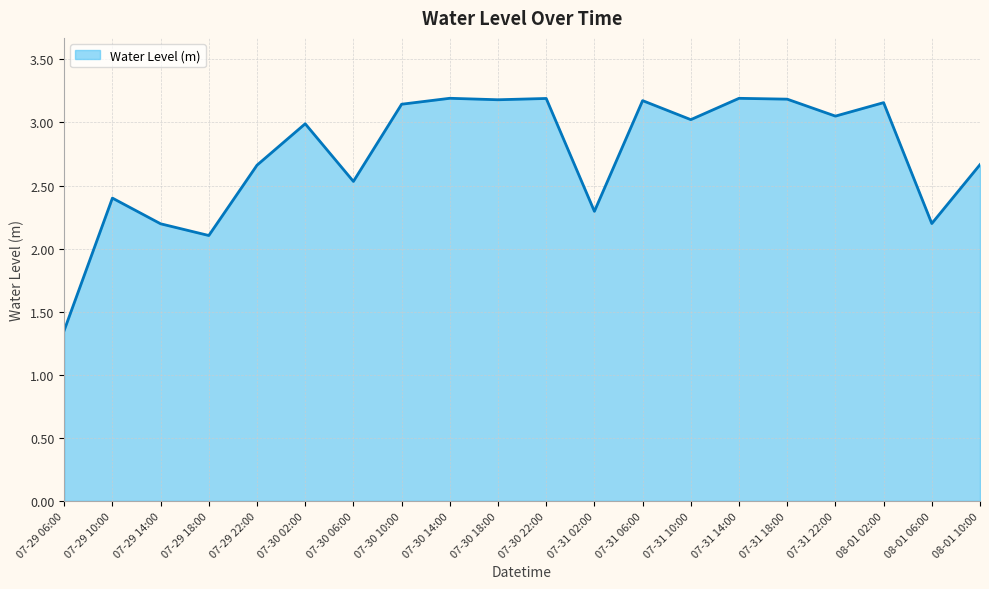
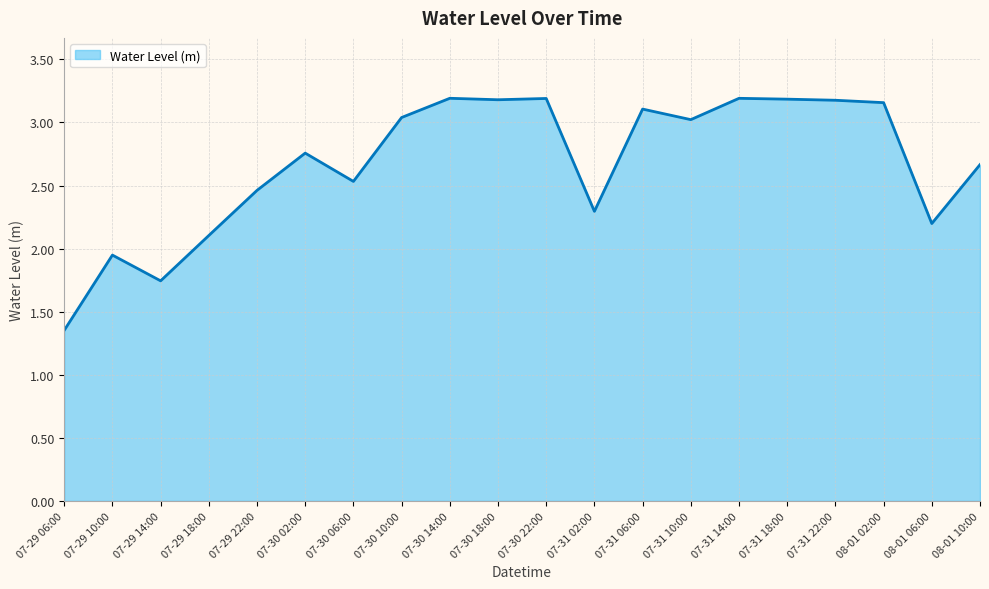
07-29 10:00: 2.40 -> 1.95
07-29 14:00: 2.20 -> 1.74
07-29 22:00: 2.66 -> 2.46
07-30 02:00: 2.99 -> 2.76
07-30 10:00: 3.14 -> 3.04
07-31 06:00: 3.17 -> 3.11
07-31 22:00: 3.05 -> 3.18
